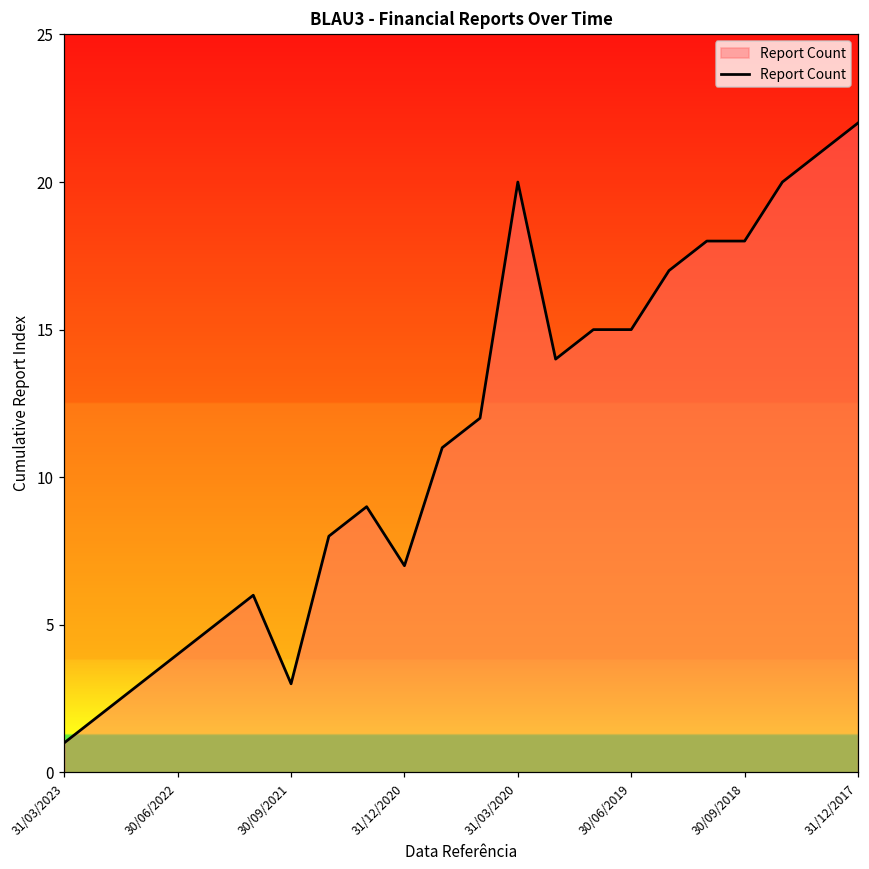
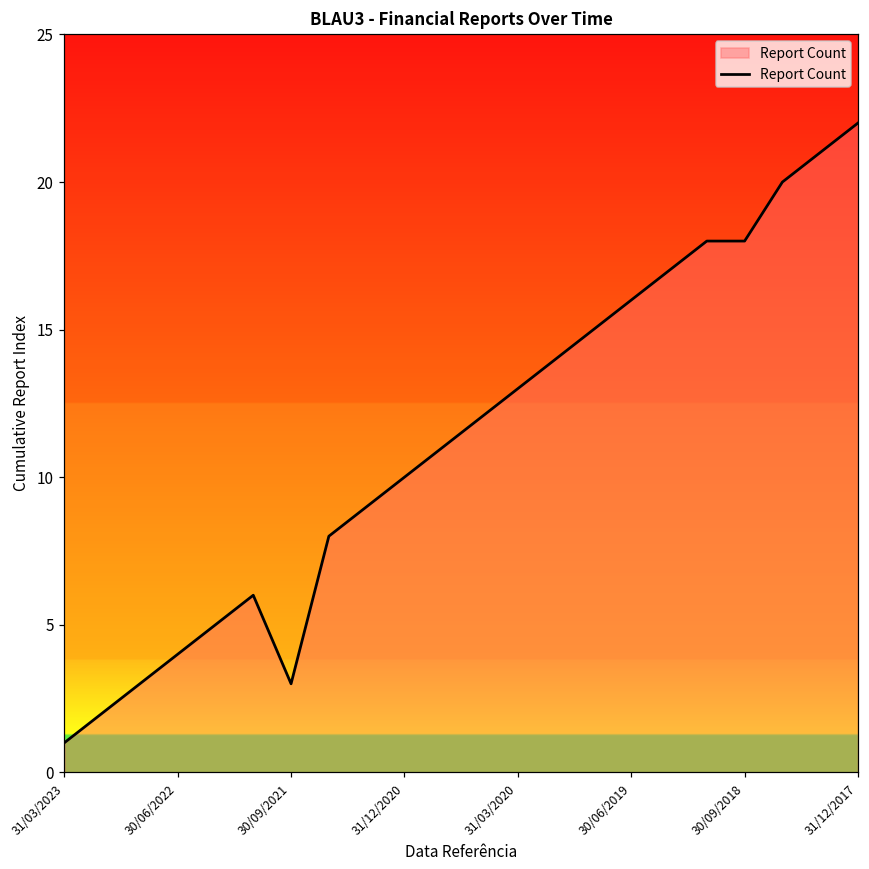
31/12/2020: 7 -> 10
31/03/2020: 20 -> 13
30/06/2019: 15 -> 16
